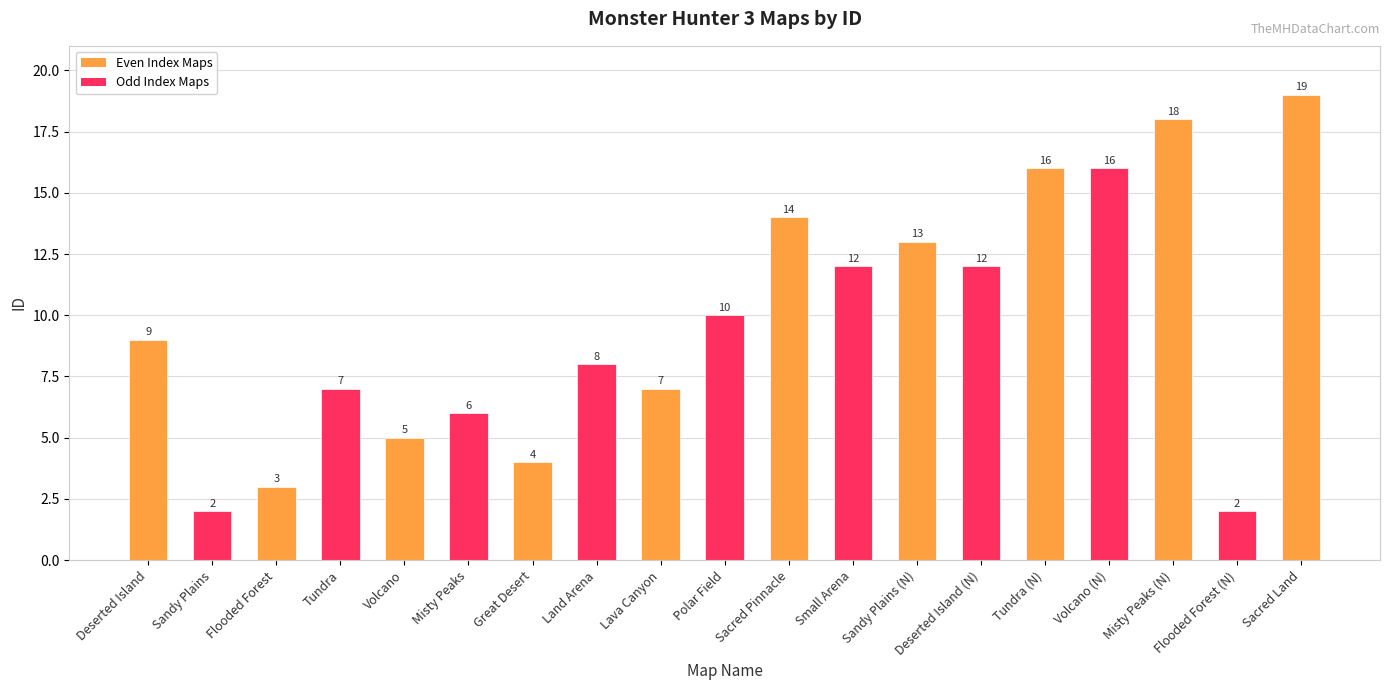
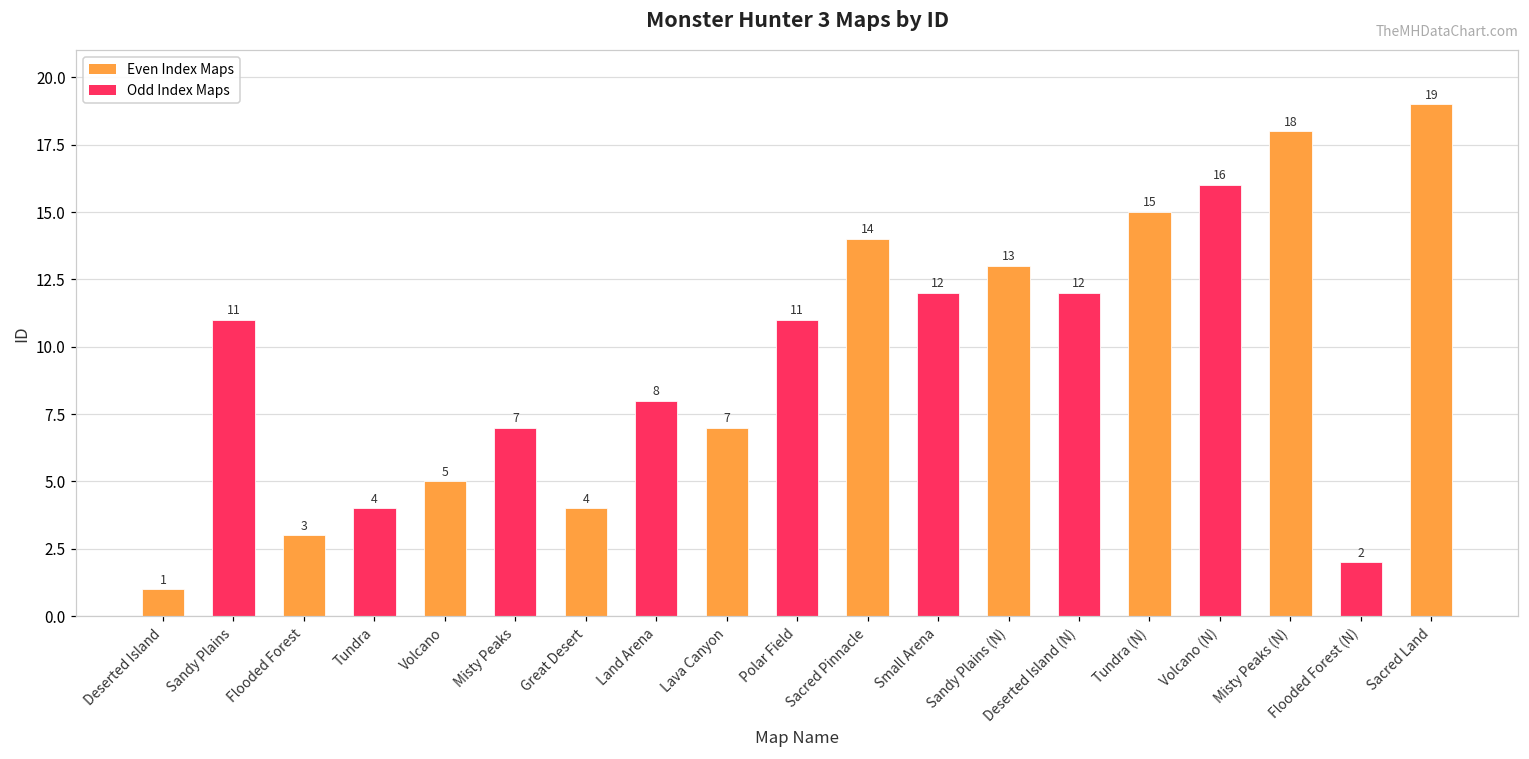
Deserted Island: 9 -> 1
Sandy Plains: 2 -> 11
Tundra: 7 -> 4
Misty Peaks: 6 -> 7
Polar Field: 10 -> 11
Tundra (N): 16 -> 15
